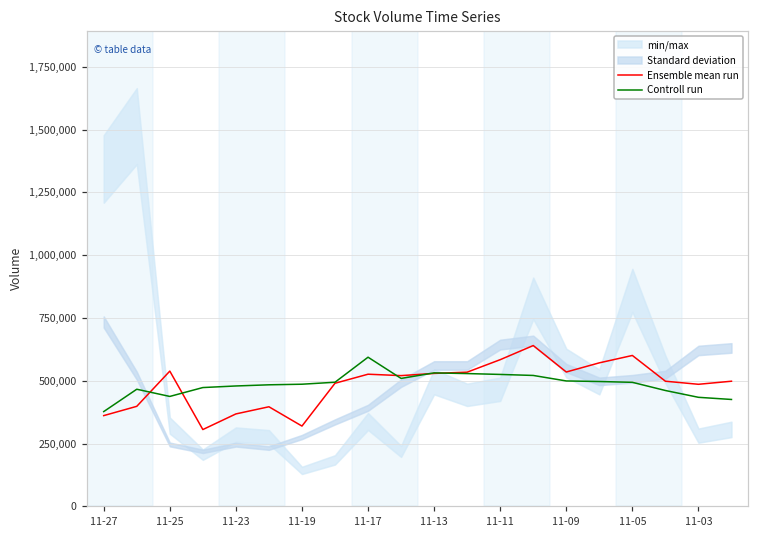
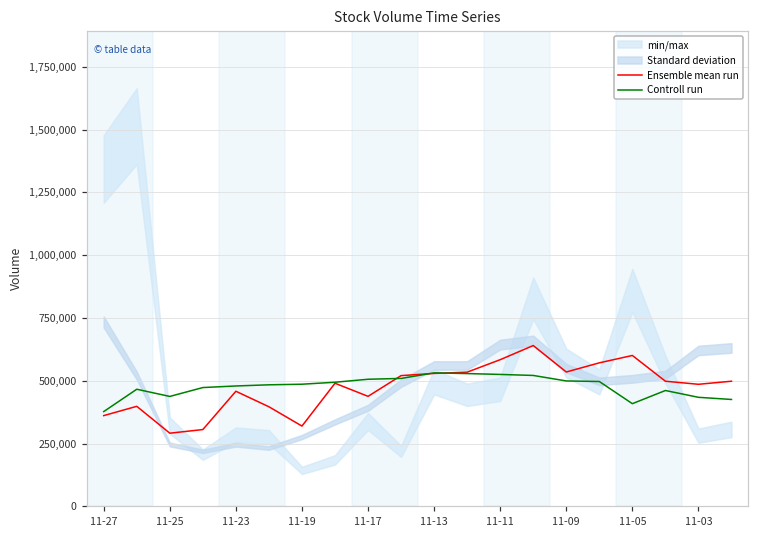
Ensemble mean run, 11-25: 540,000 -> 290,000
Ensemble mean run, 11-23: 370,000 -> 460,000
Ensemble mean run, 11-17: 530,000 -> 440,000
Controll run, 11-17: 590,000 -> 510,000
Controll run, 11-05: 490,000 -> 410,000
